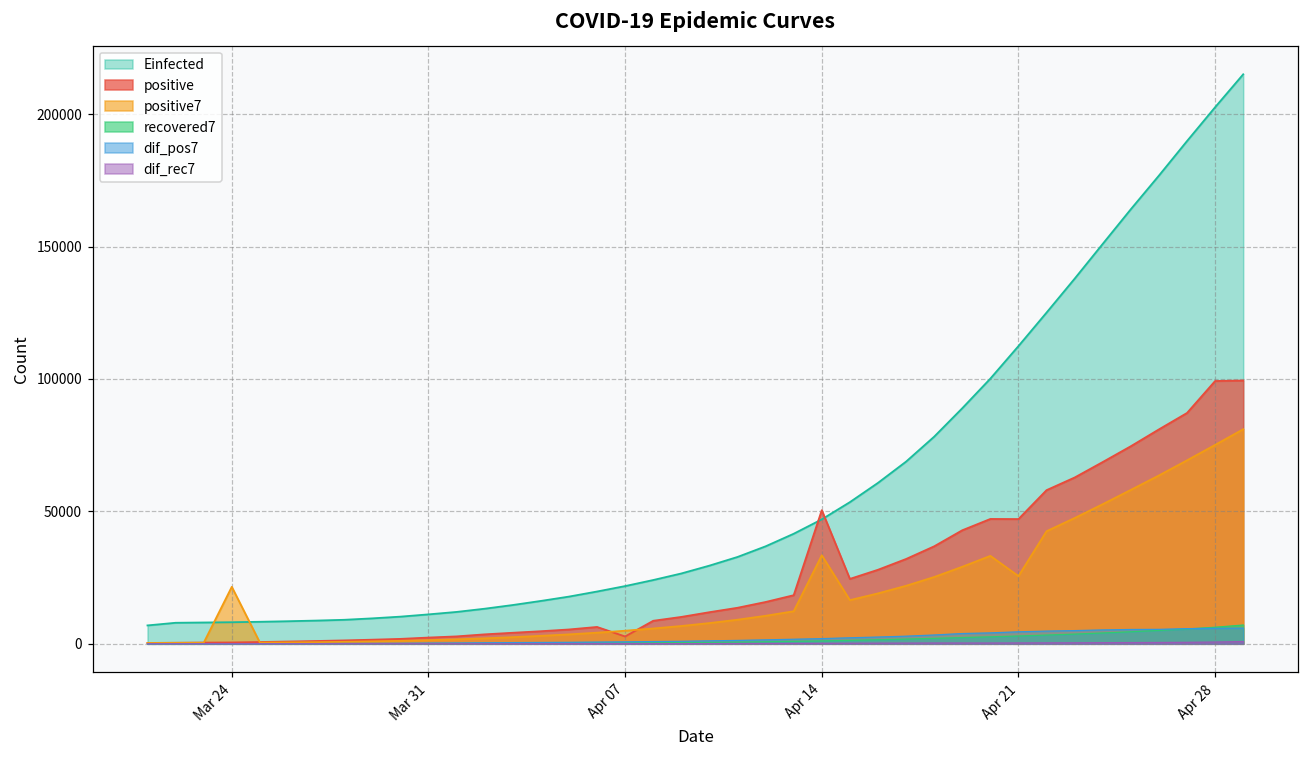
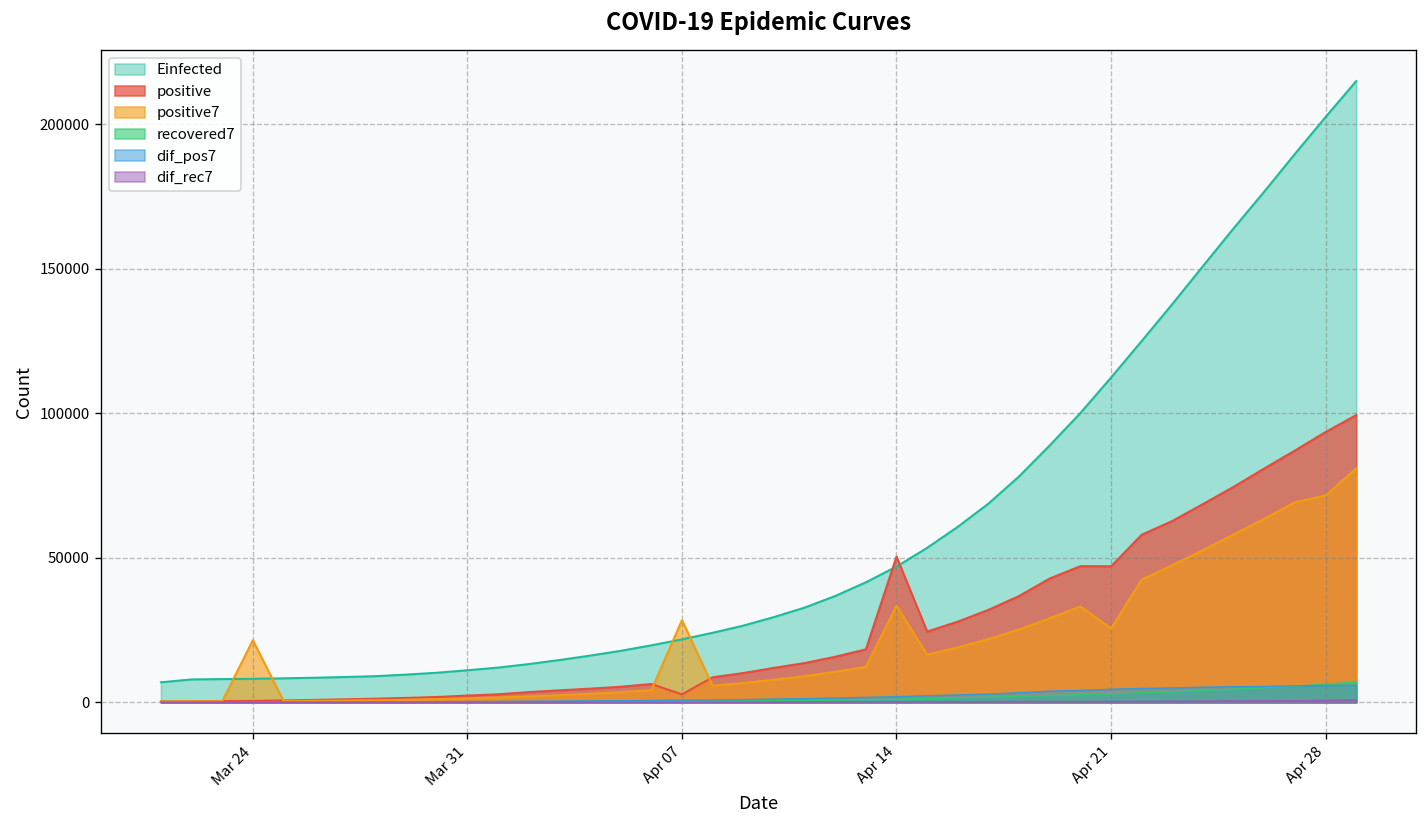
positive7, Apr 07: 5000 -> 28000
positive, Apr 28: 99000 -> 94000
positive7, Apr 28: 75000 -> 72000
